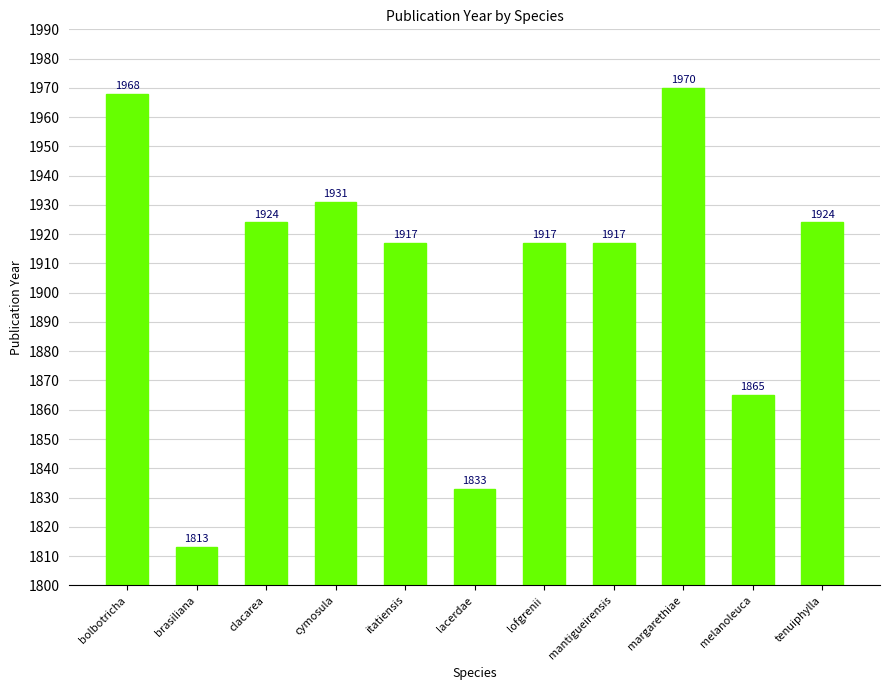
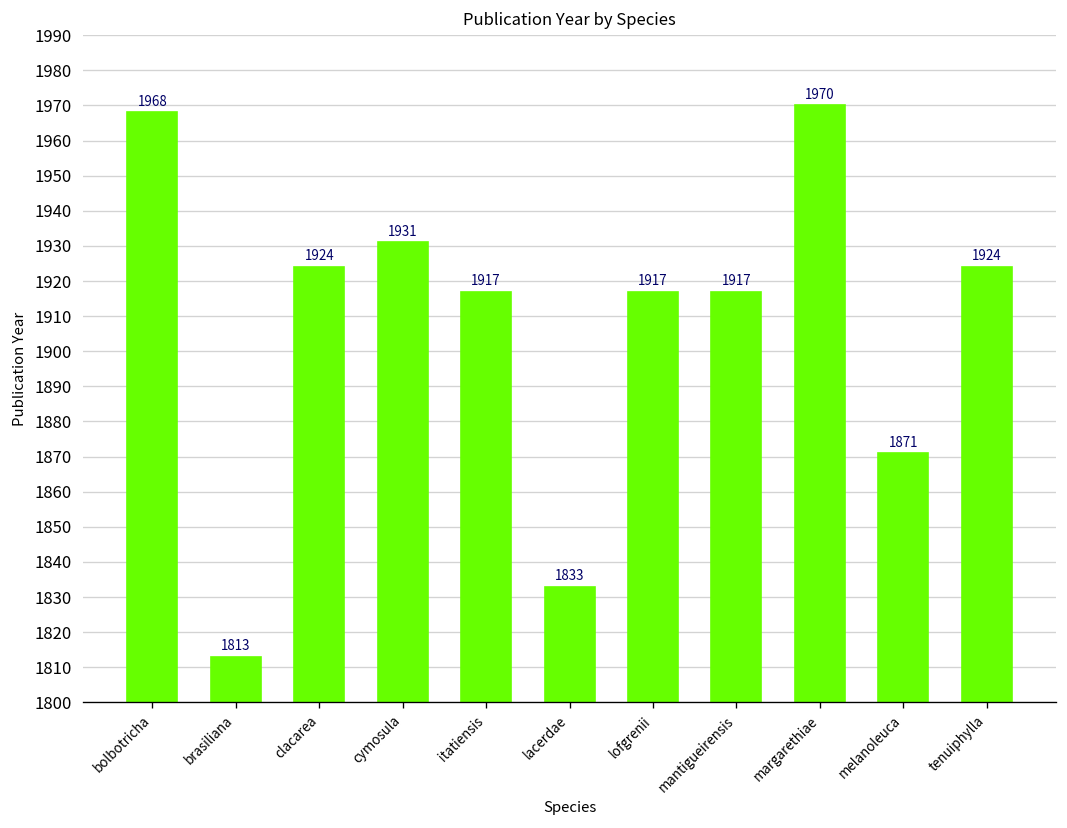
melanoleuca: 1865 -> 1871
